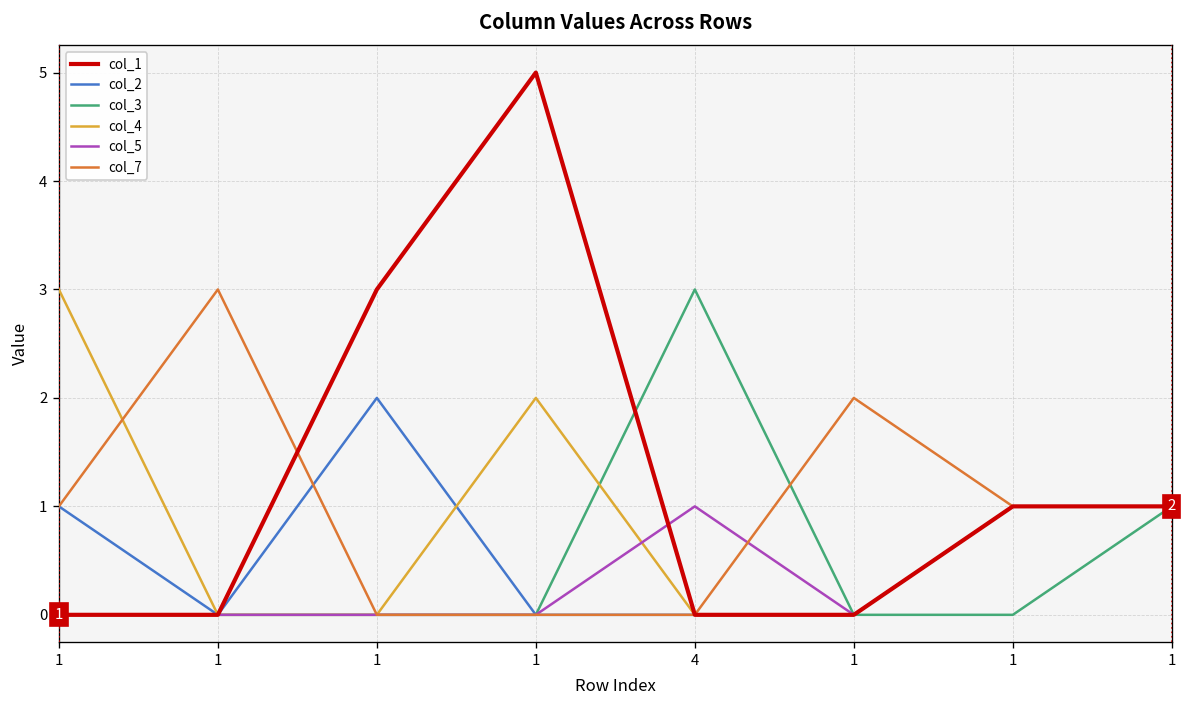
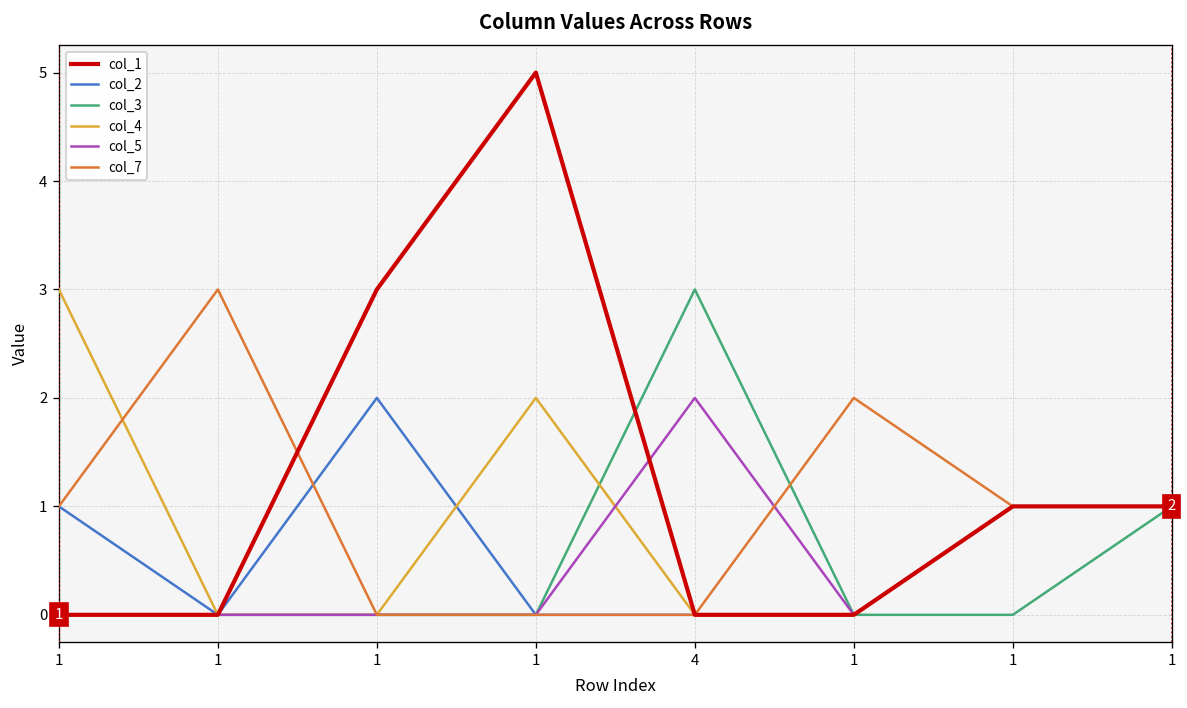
col_5, 4: 1 -> 2
